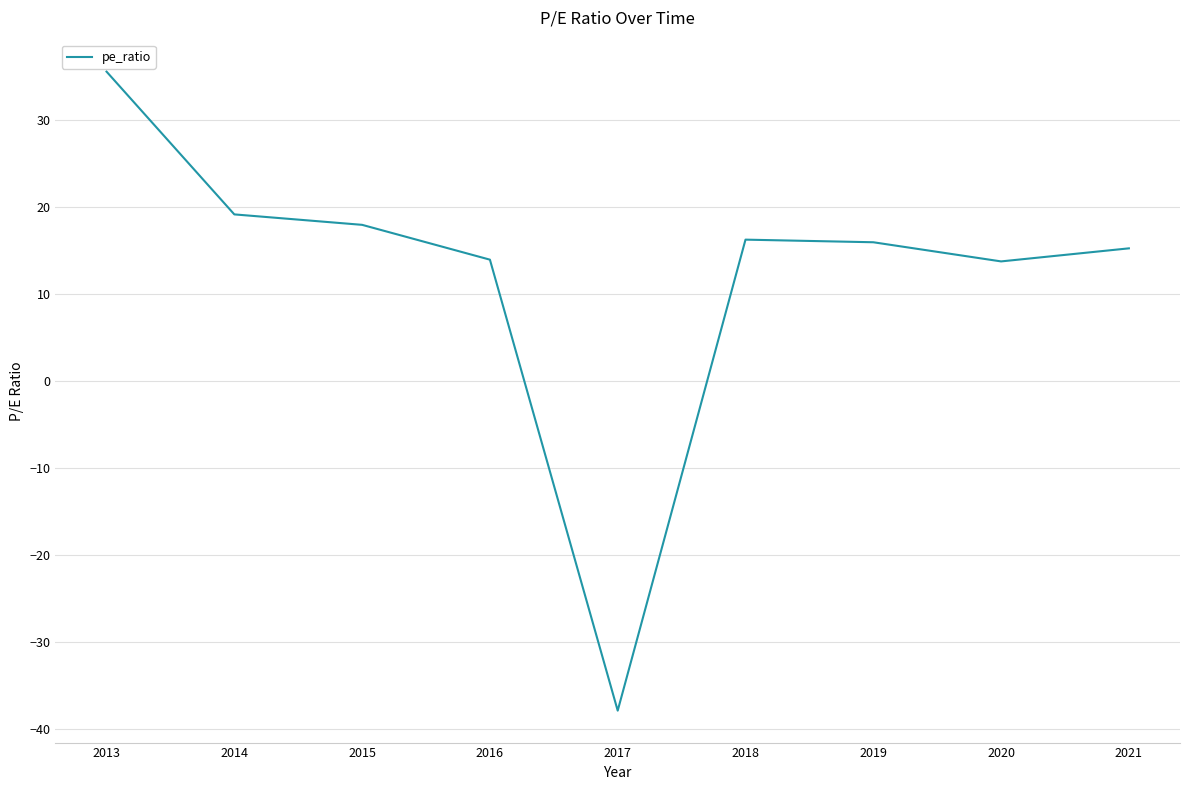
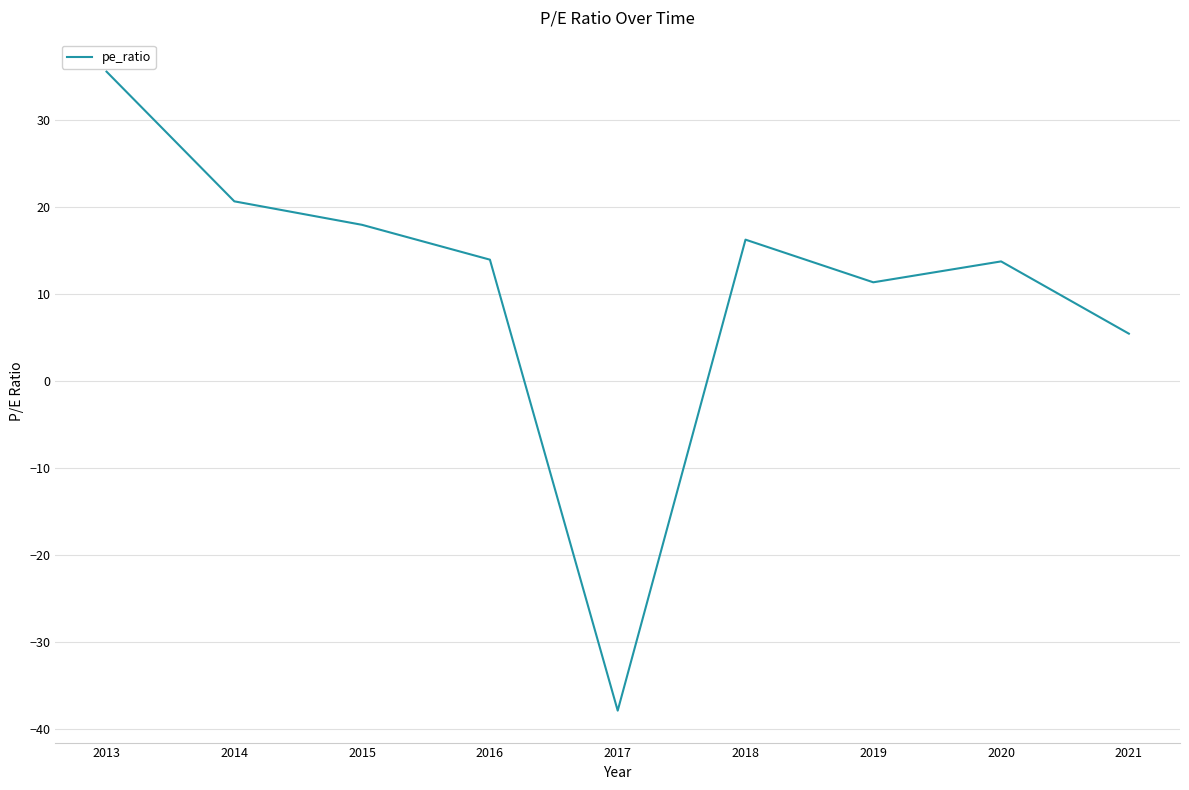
2014: 19 -> 21
2019: 16 -> 11
2021: 15 -> 5
